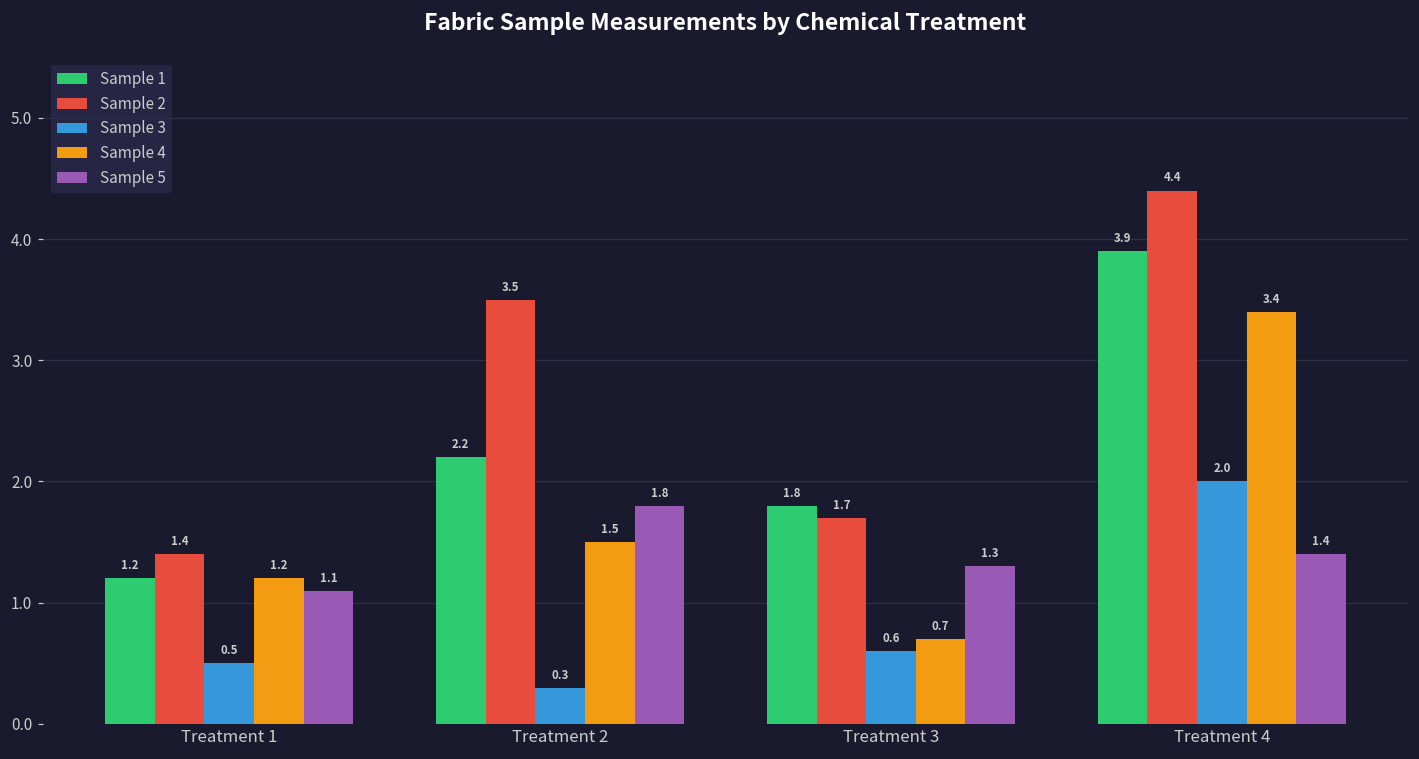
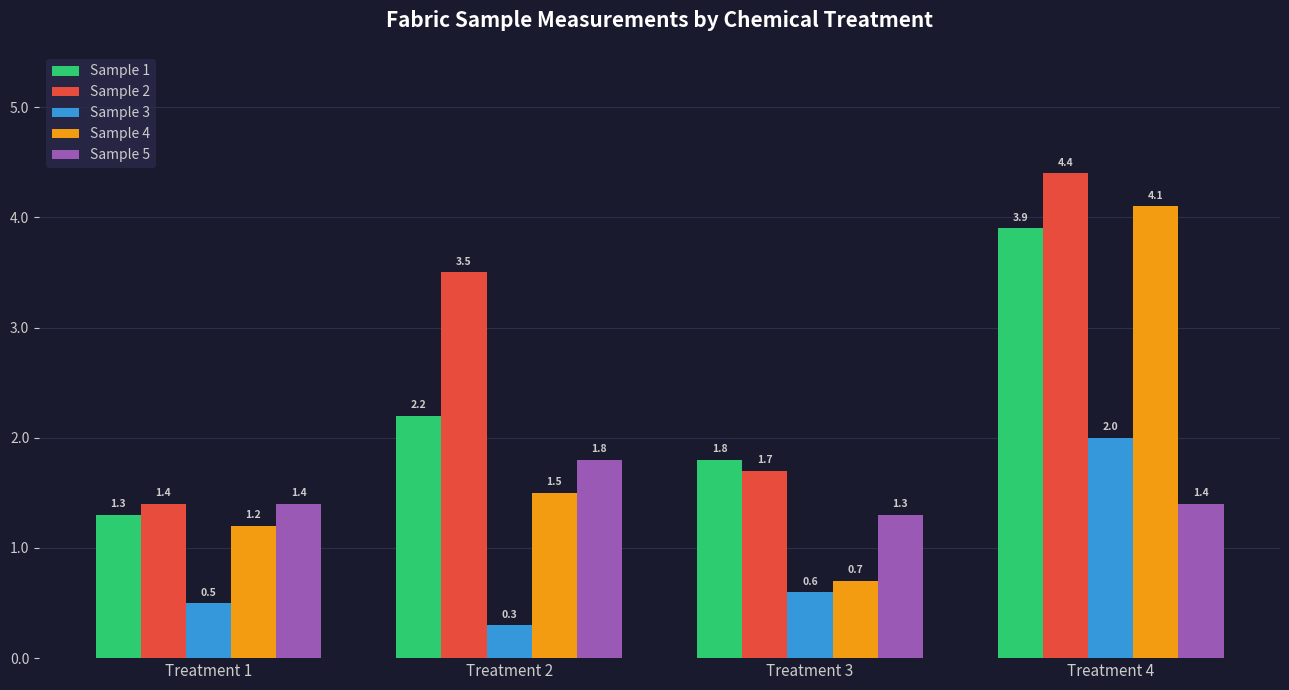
Sample 1, Treatment 1: 1.2 -> 1.3
Sample 5, Treatment 1: 1.1 -> 1.4
Sample 4, Treatment 4: 3.4 -> 4.1
